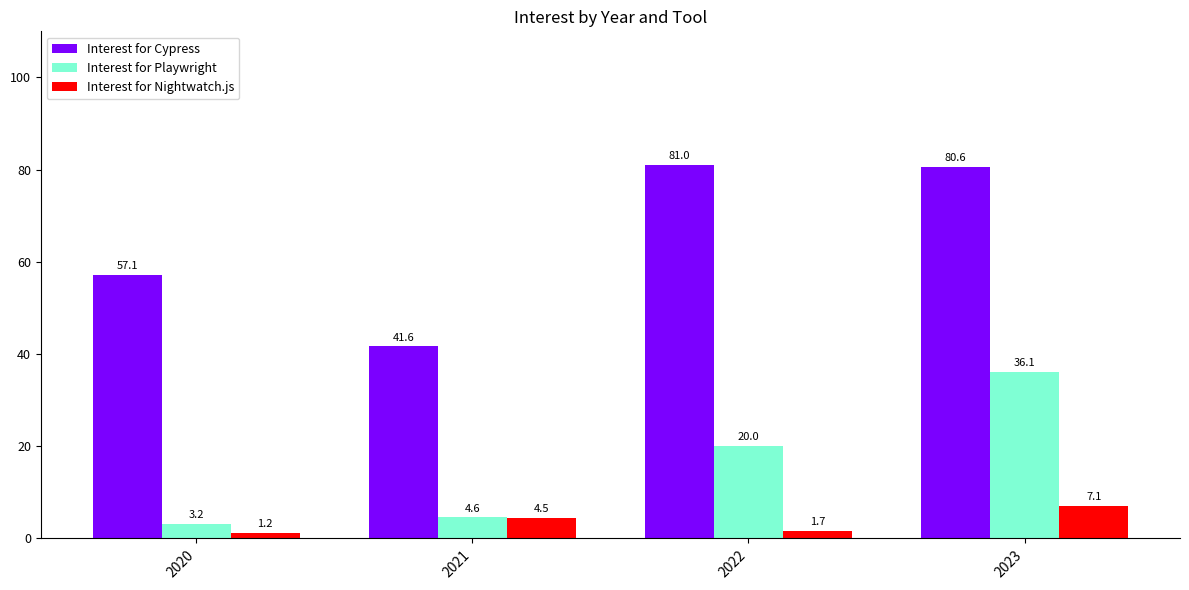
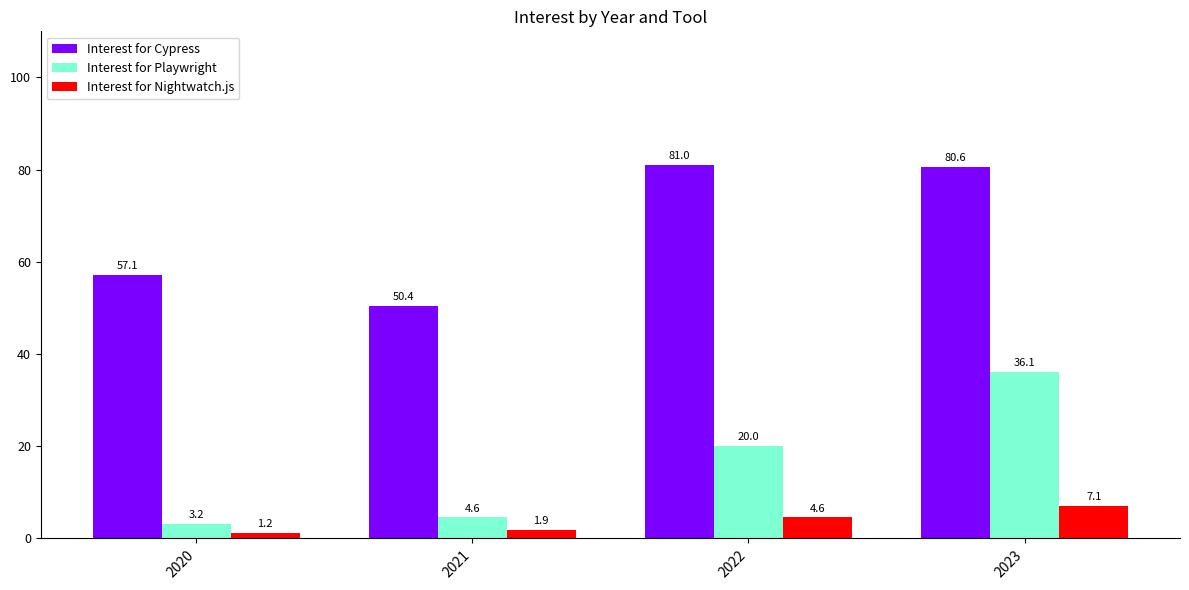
Interest for Cypress, 2021: 41.6 -> 50.4
Interest for Nightwatch.js, 2021: 4.5 -> 1.9
Interest for Nightwatch.js, 2022: 1.7 -> 4.6
